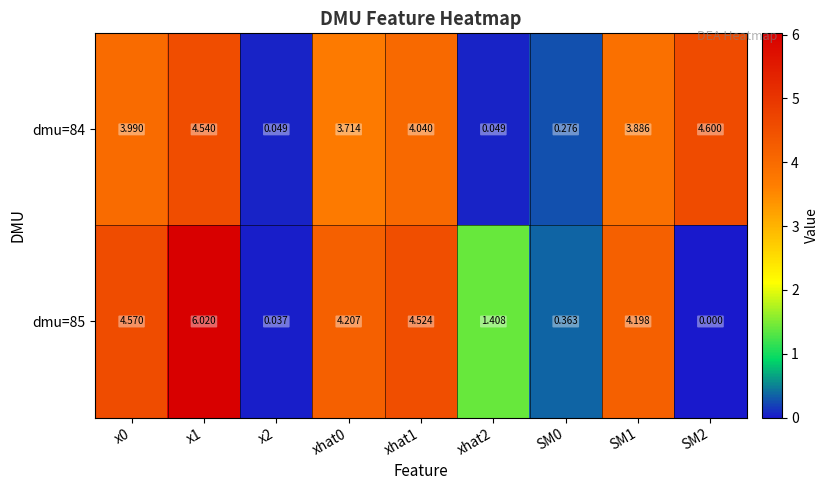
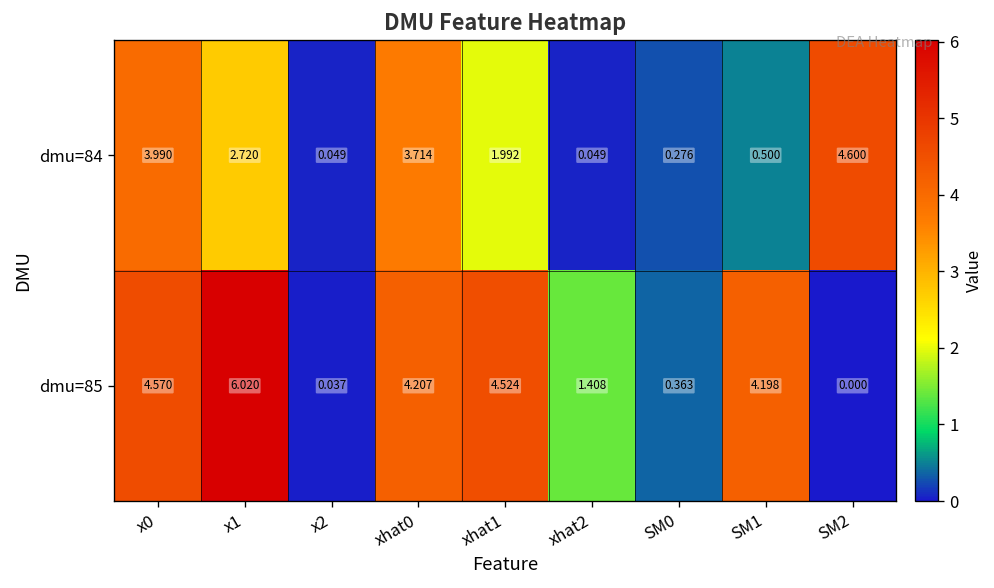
dmu=84, x1: 4.540 -> 2.720
dmu=84, xhat1: 4.040 -> 1.992
dmu=84, SM1: 3.886 -> 0.500
